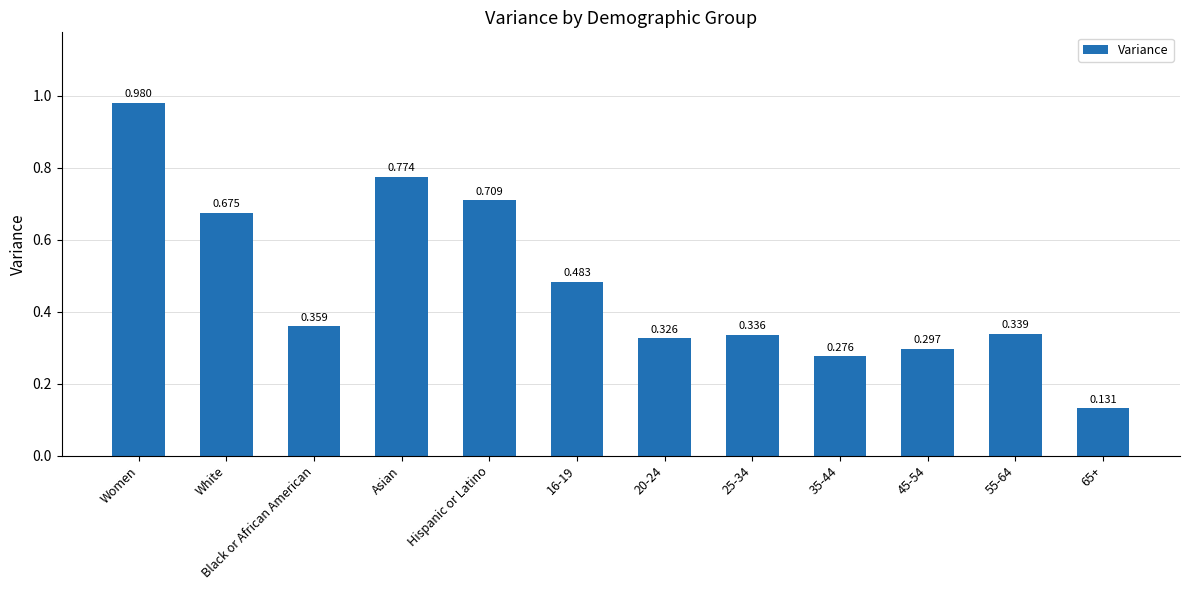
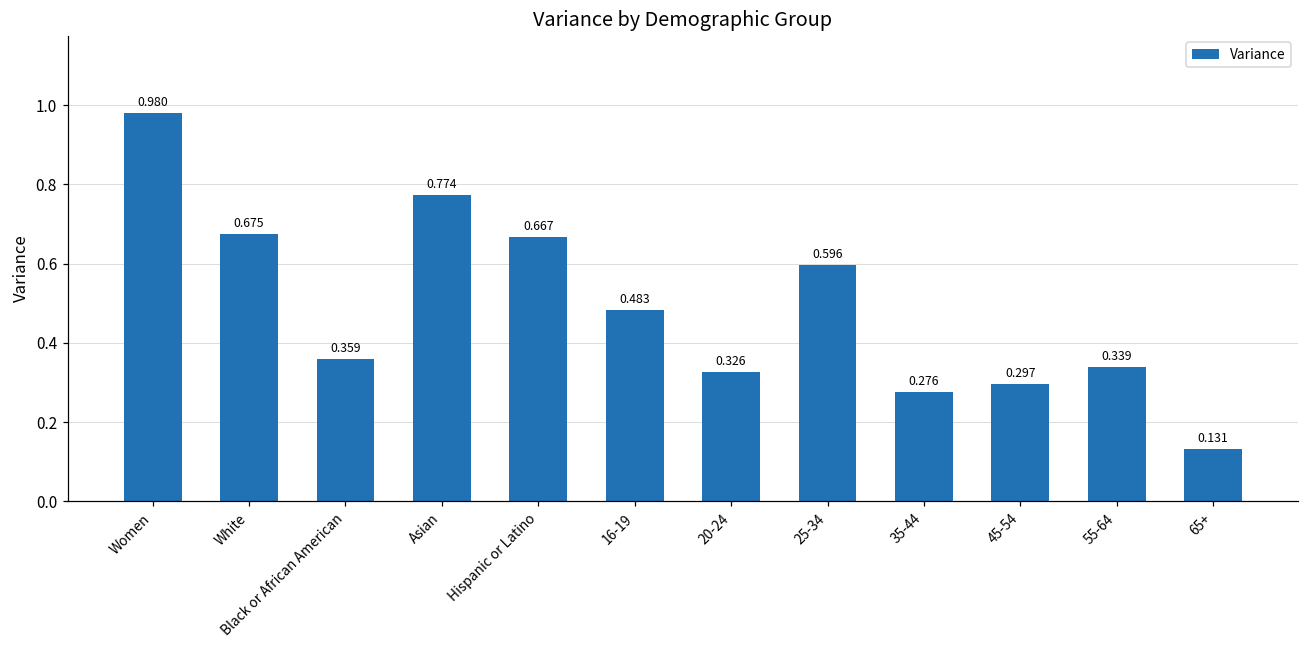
Hispanic or Latino: 0.709 -> 0.667
25-34: 0.336 -> 0.596
